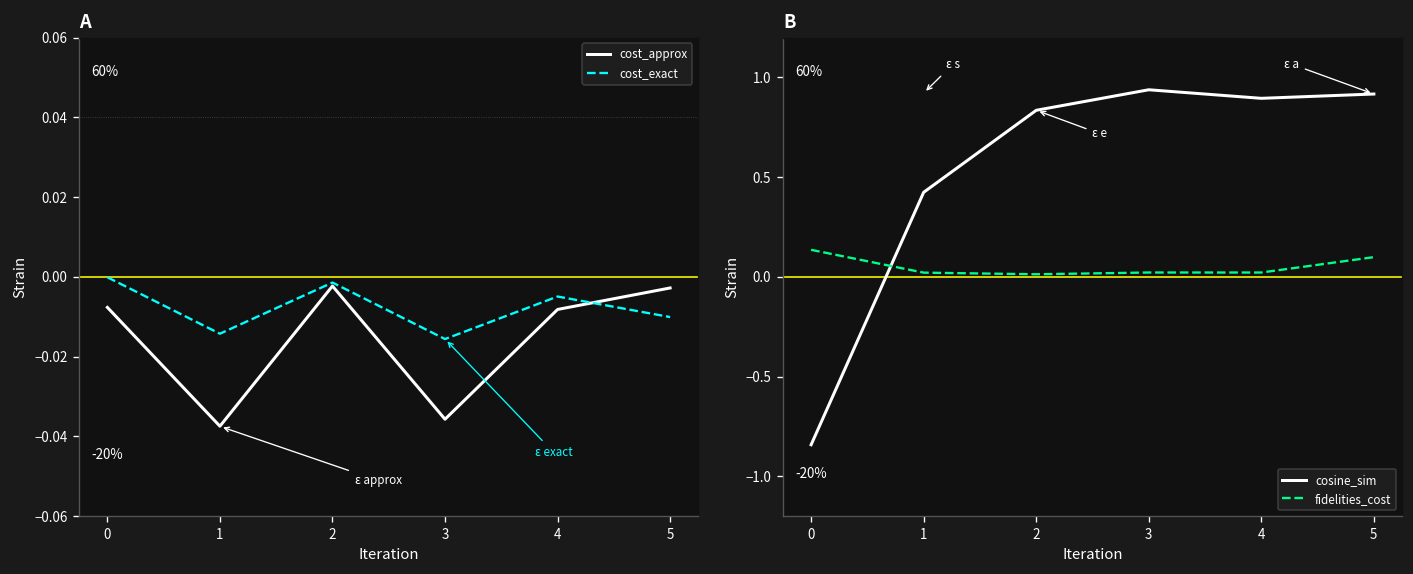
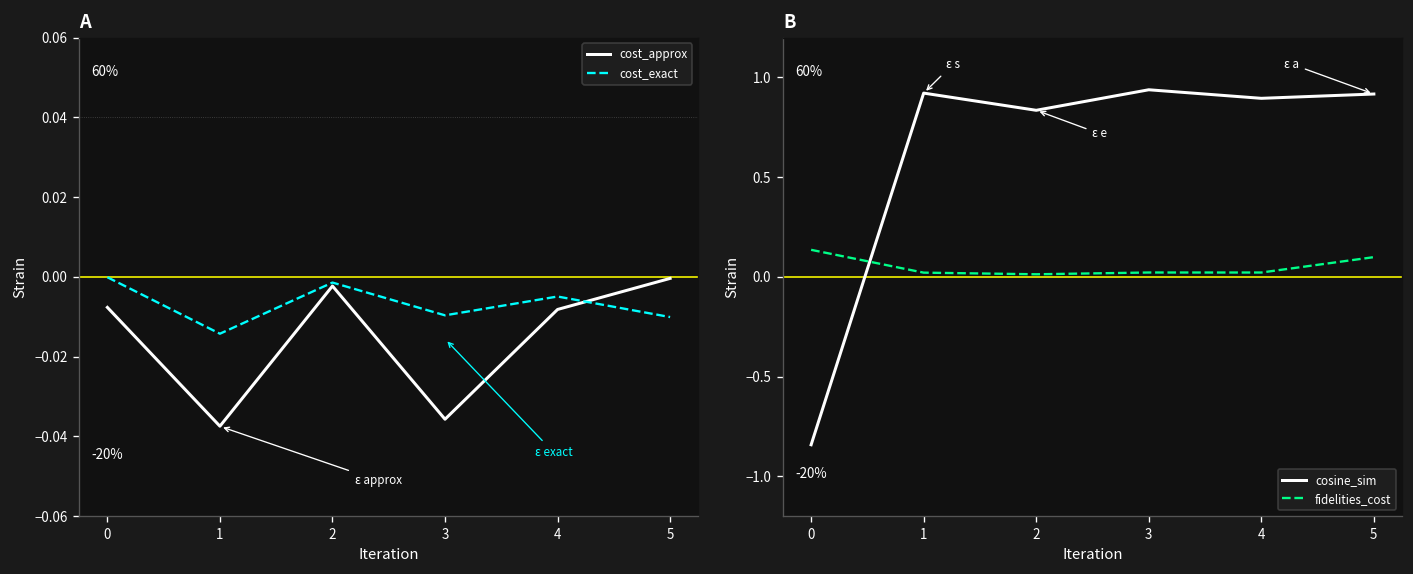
A, cost_exact, 3: -0.016 -> -0.010
A, cost_approx, 5: -0.003 -> 0.000
B, cosine_sim, 1: 0.42 -> 0.92
